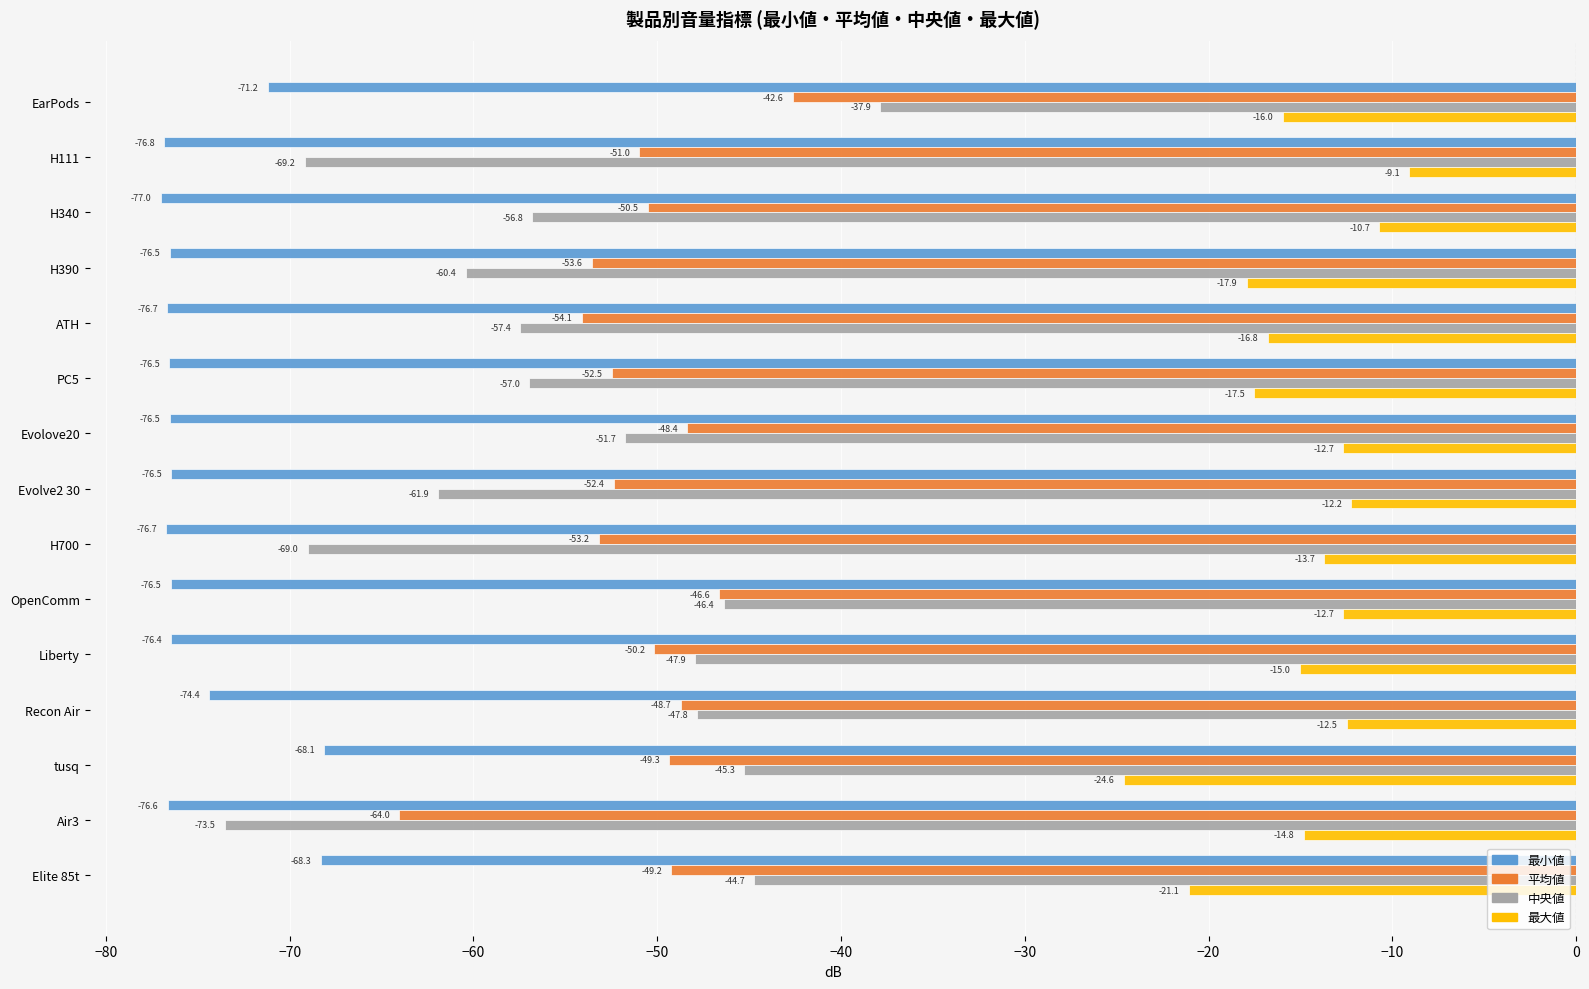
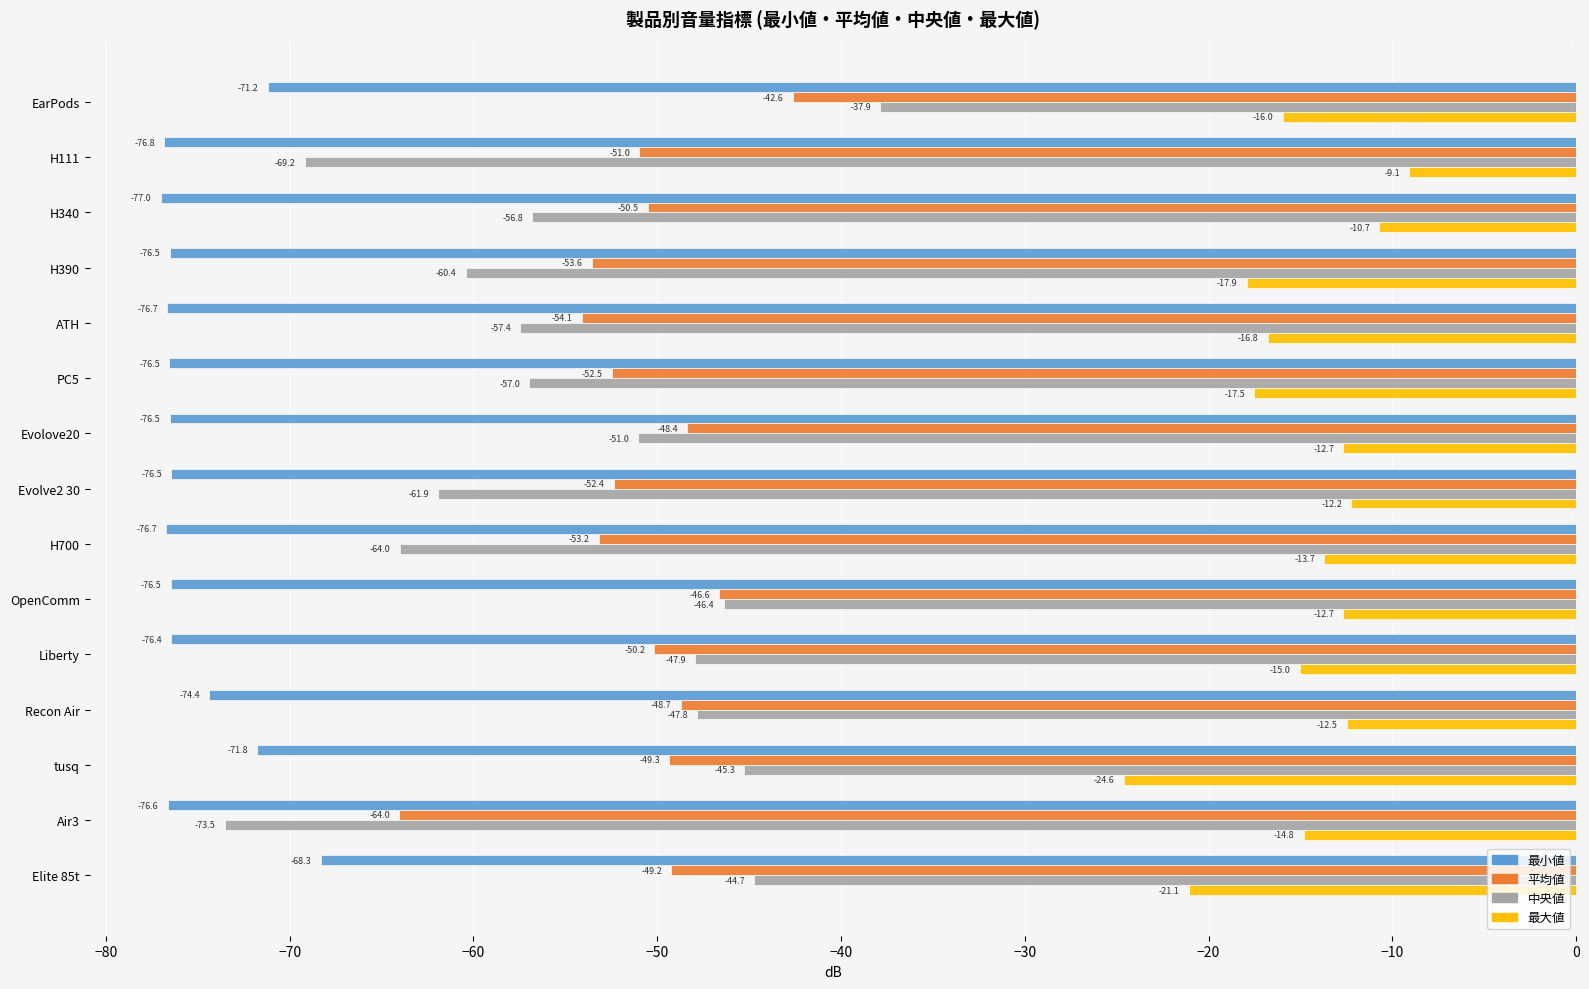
中央値, Evolove20: -51.7 -> -51.0
中央値, H700: -69.0 -> -64.0
最小値, tusq: -68.1 -> -71.8
